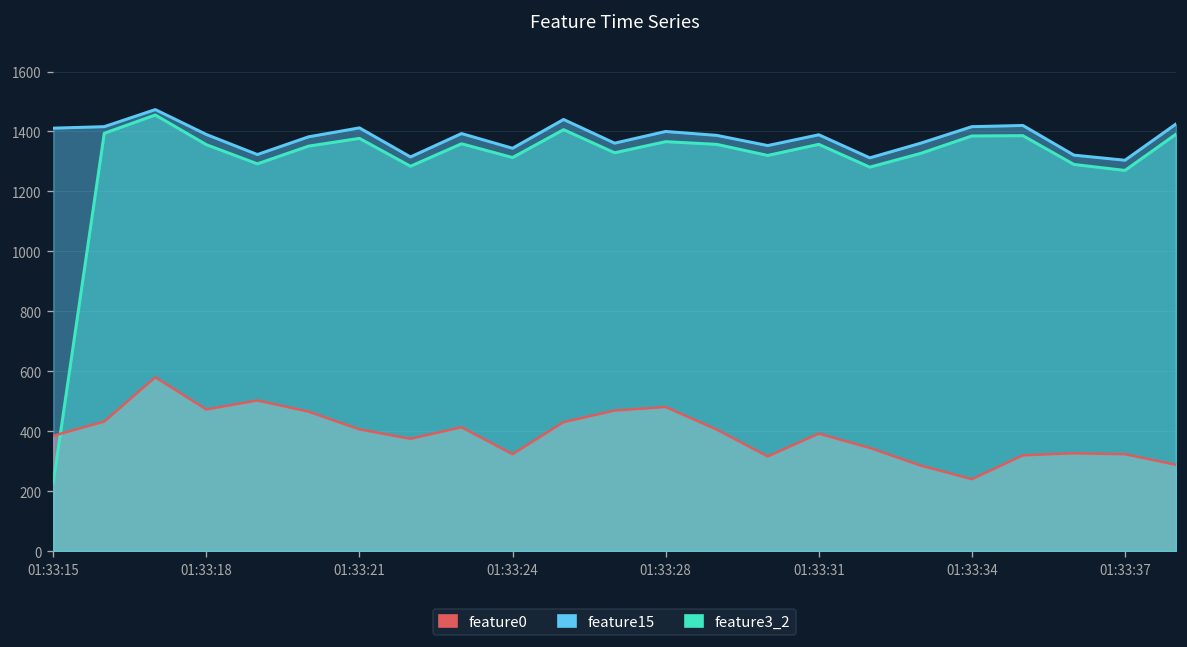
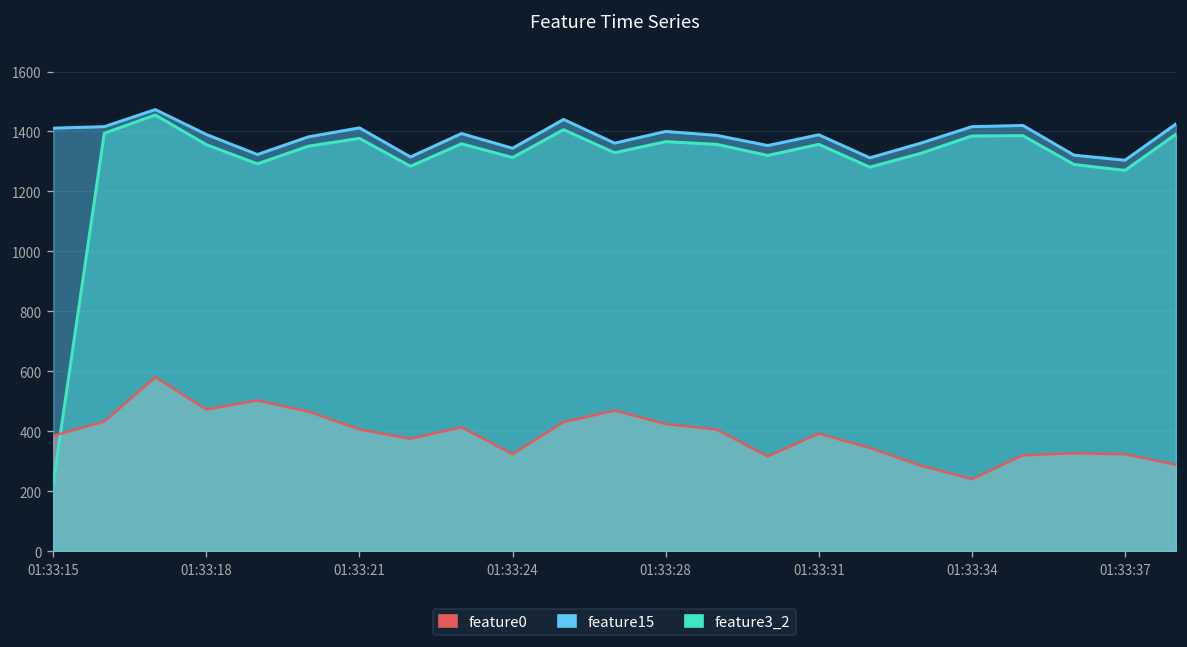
feature0, 01:33:28: 480 -> 420
